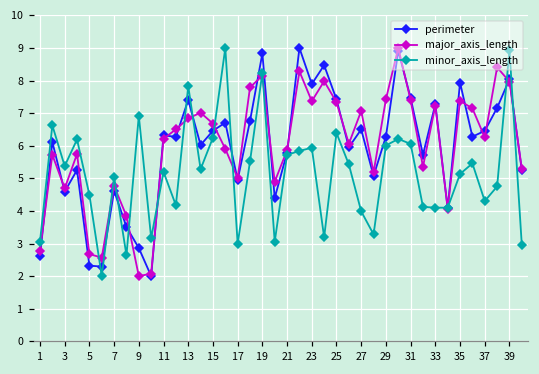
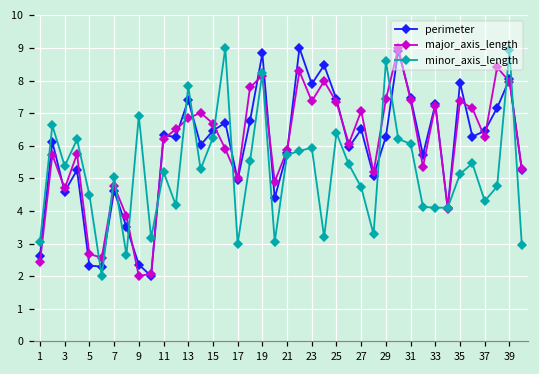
major_axis_length, 1: 2.8 -> 2.4
perimeter, 9: 2.9 -> 2.4
minor_axis_length, 27: 4.0 -> 4.7
minor_axis_length, 29: 6.0 -> 8.6
